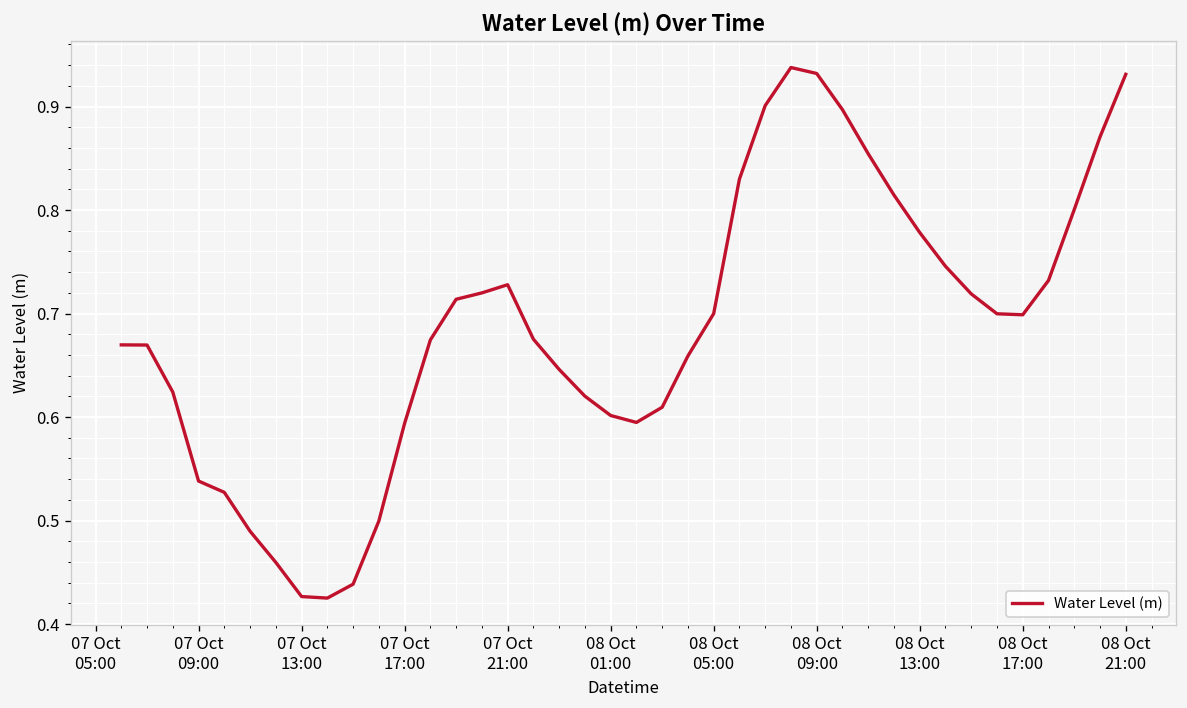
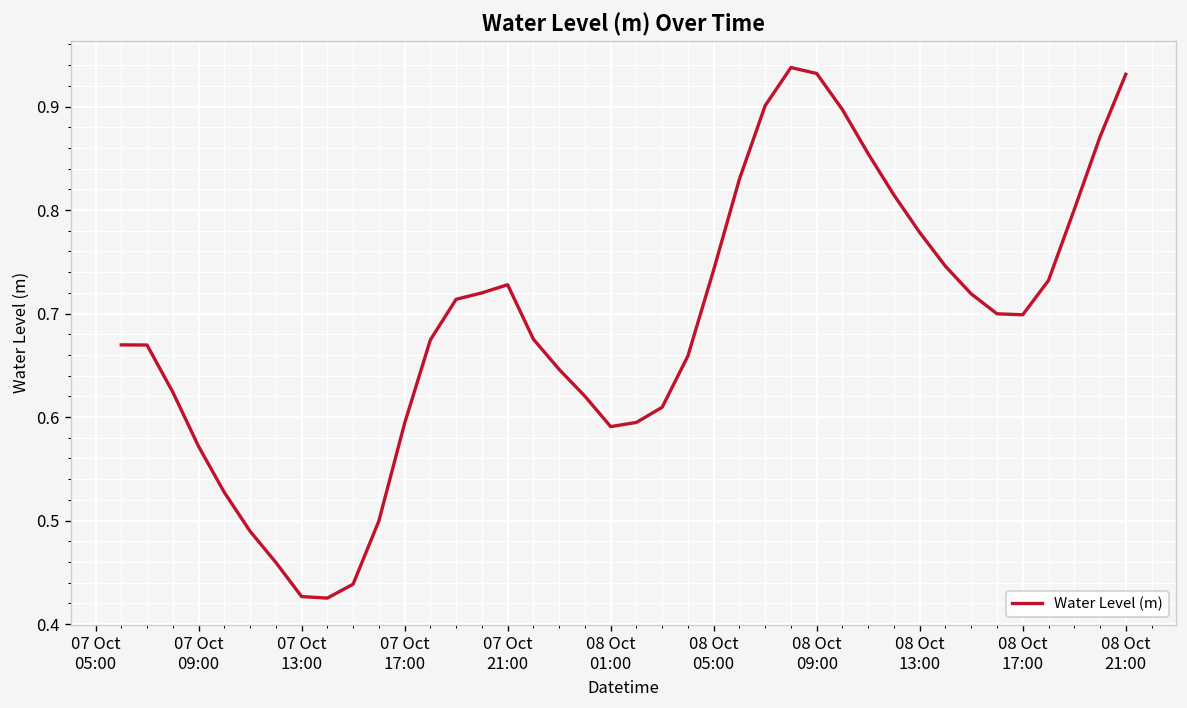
07 Oct 09:00: 0.54 -> 0.57
08 Oct 01:00: 0.60 -> 0.59
08 Oct 05:00: 0.70 -> 0.74
